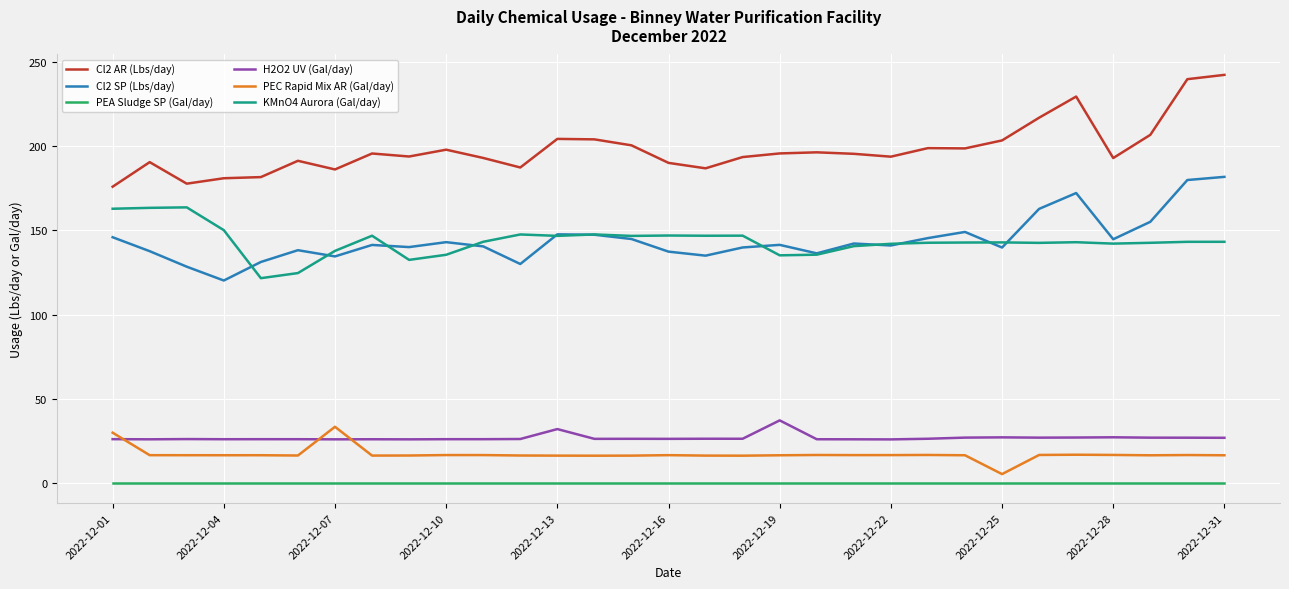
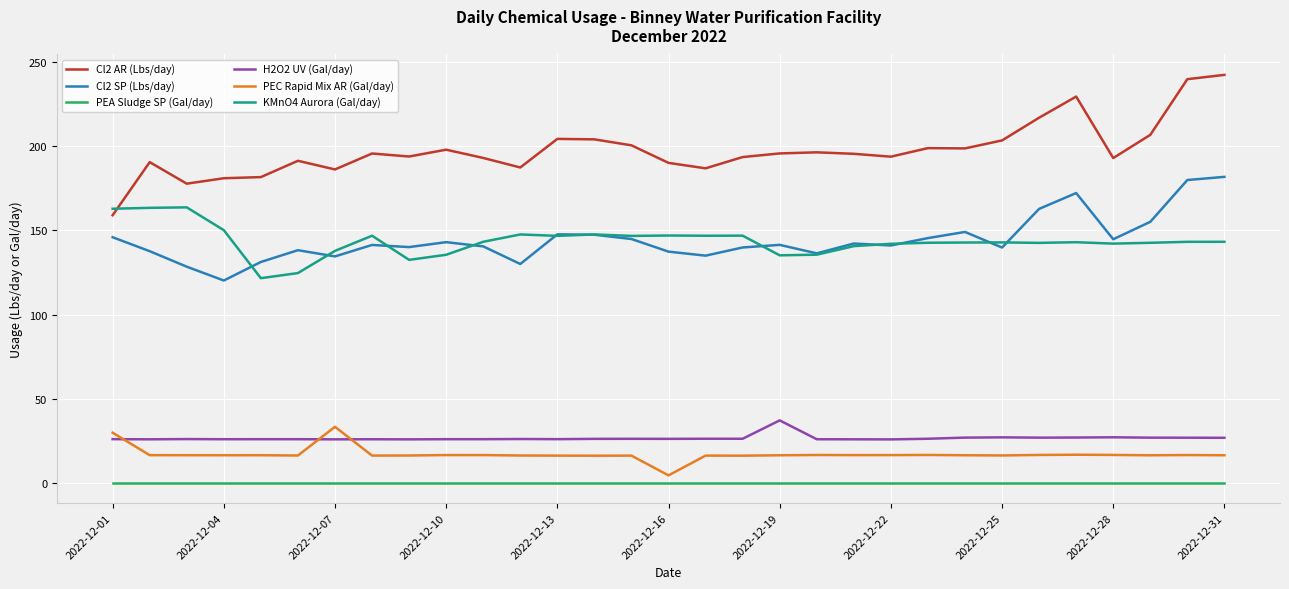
Cl2 AR (Lbs/day), 2022-12-01: 176 -> 159
H2O2 UV (Gal/day), 2022-12-13: 32 -> 26
PEC Rapid Mix AR (Gal/day), 2022-12-16: 16 -> 4
PEC Rapid Mix AR (Gal/day), 2022-12-25: 5 -> 16
